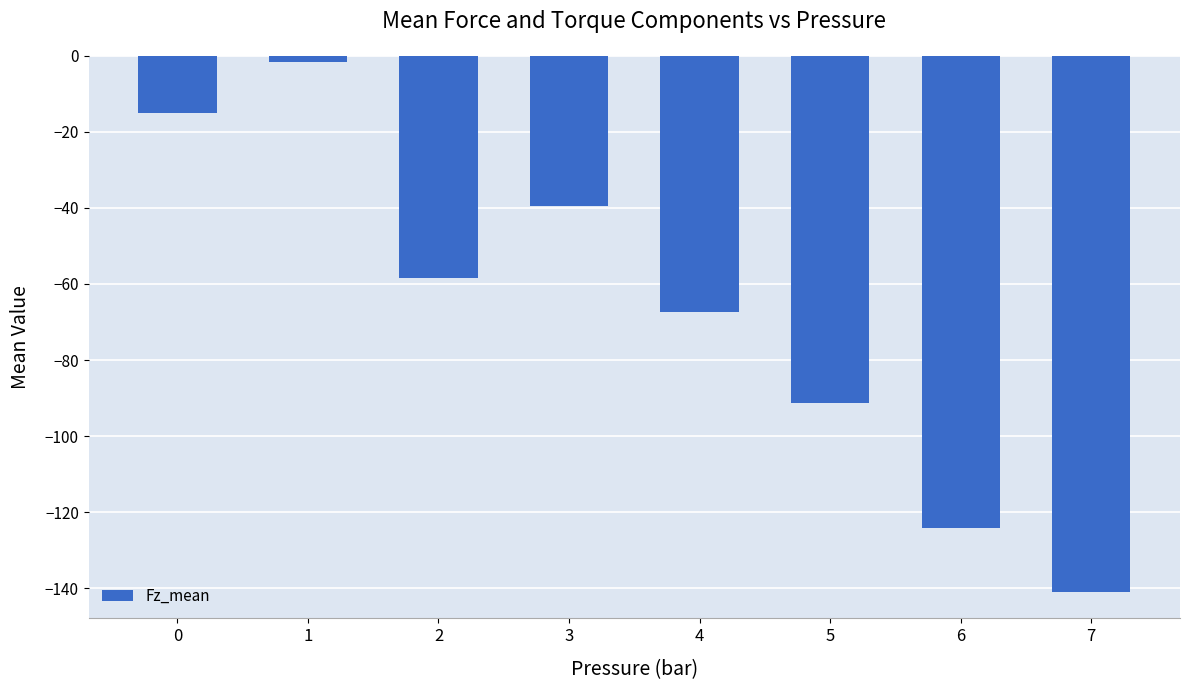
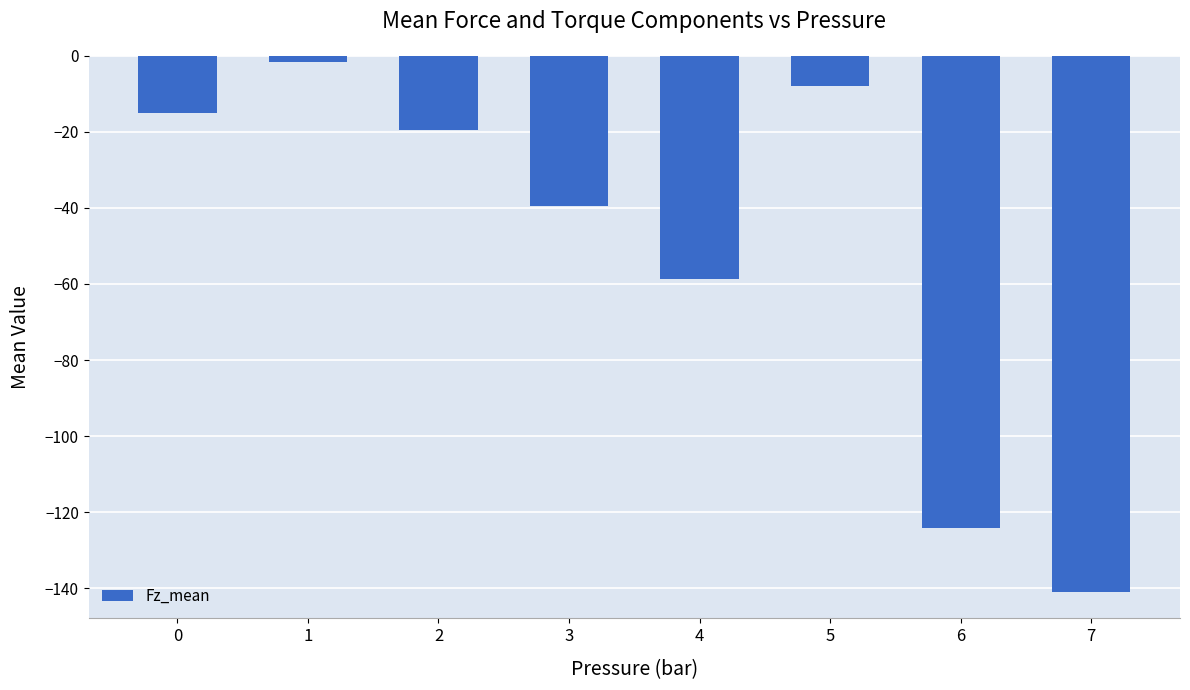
2: -58 -> -20
4: -67 -> -59
5: -91 -> -8
